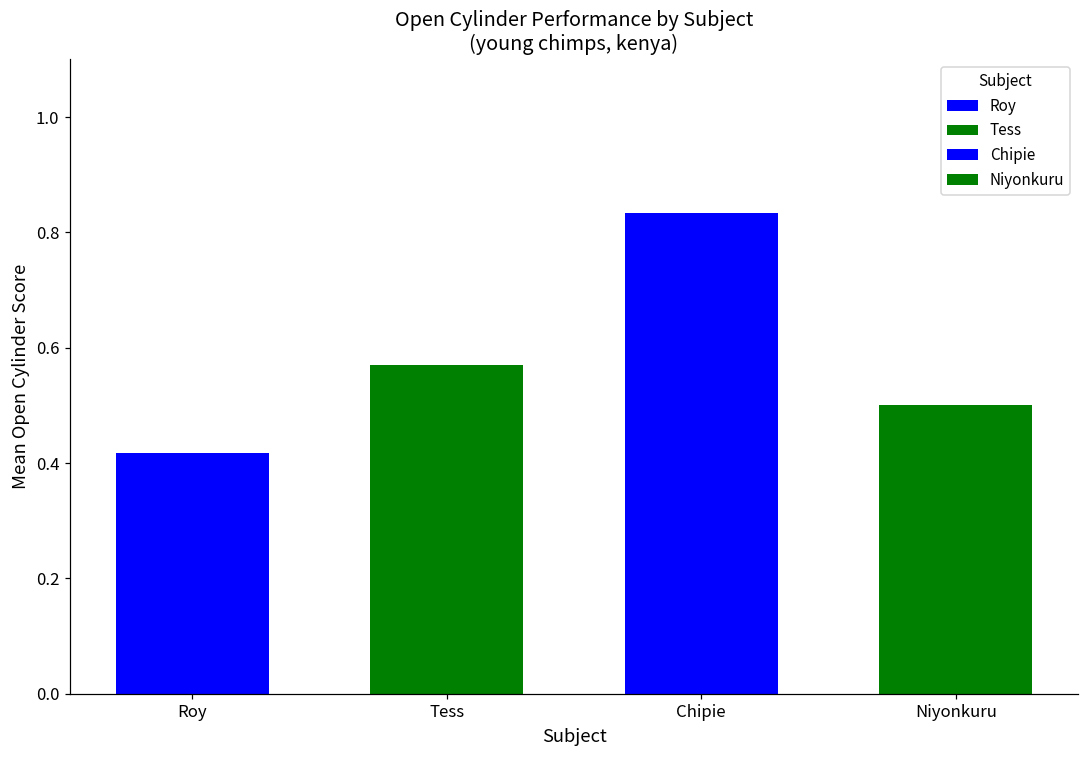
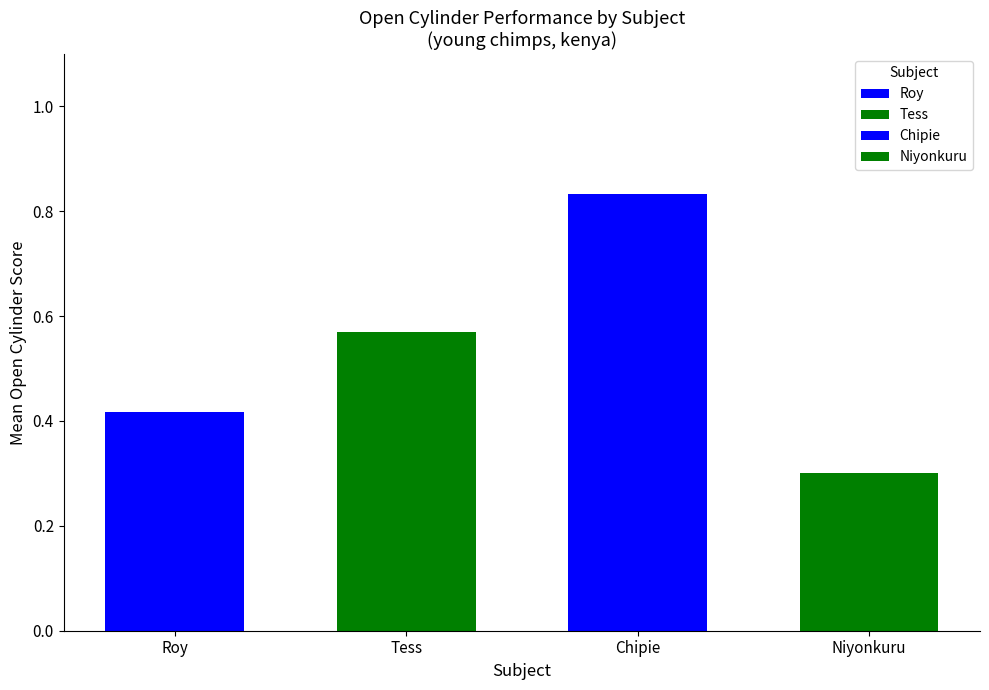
Niyonkuru: 0.5 -> 0.3
